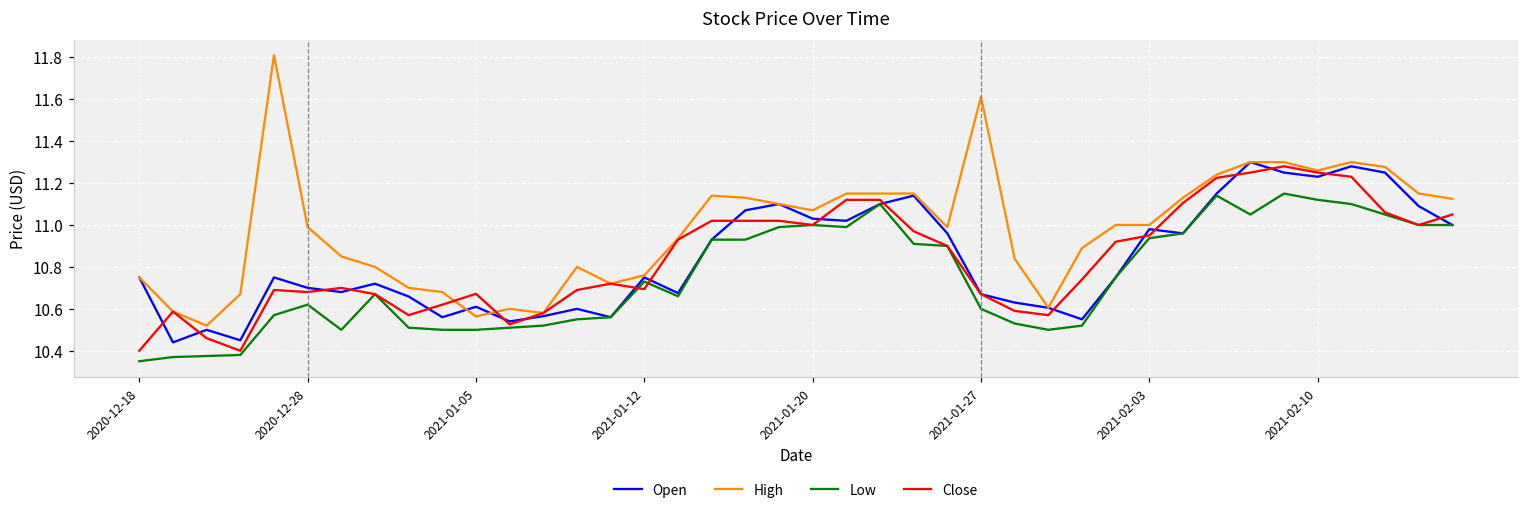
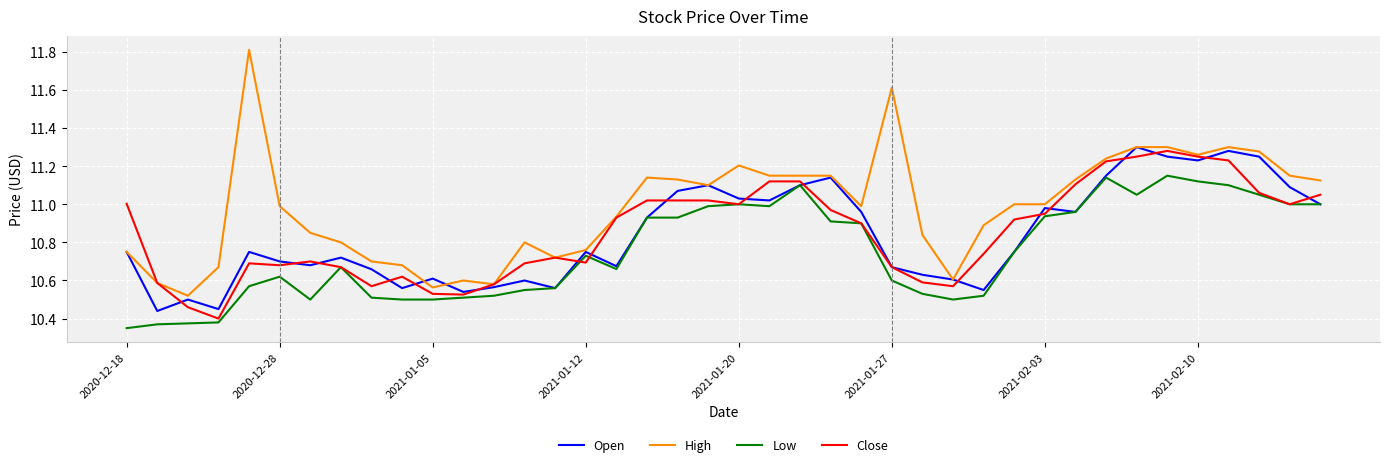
Close, 2020-12-18: 10.40 -> 11.00
Close, 2021-01-05: 10.67 -> 10.53
High, 2021-01-20: 11.07 -> 11.20
